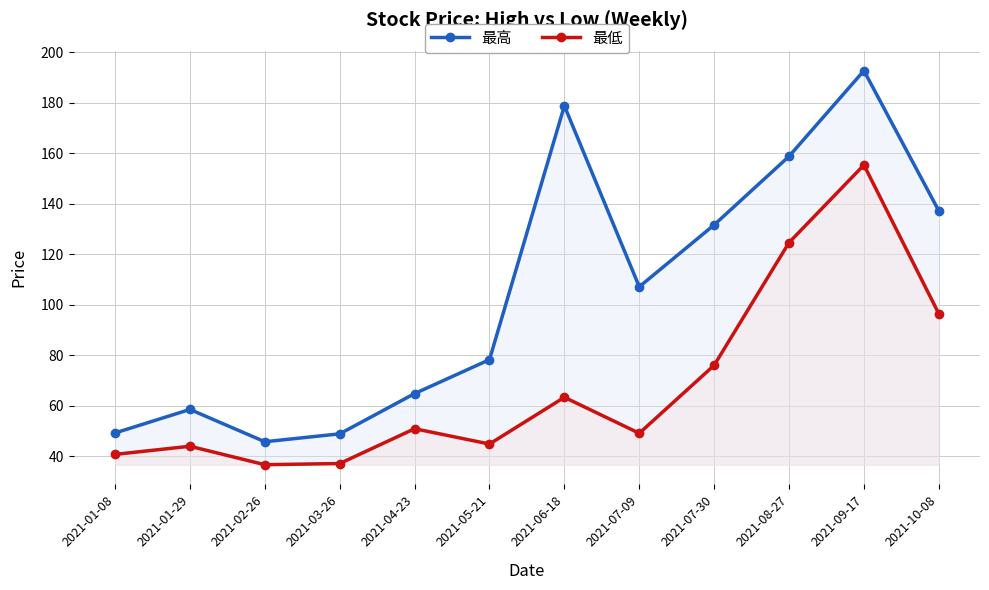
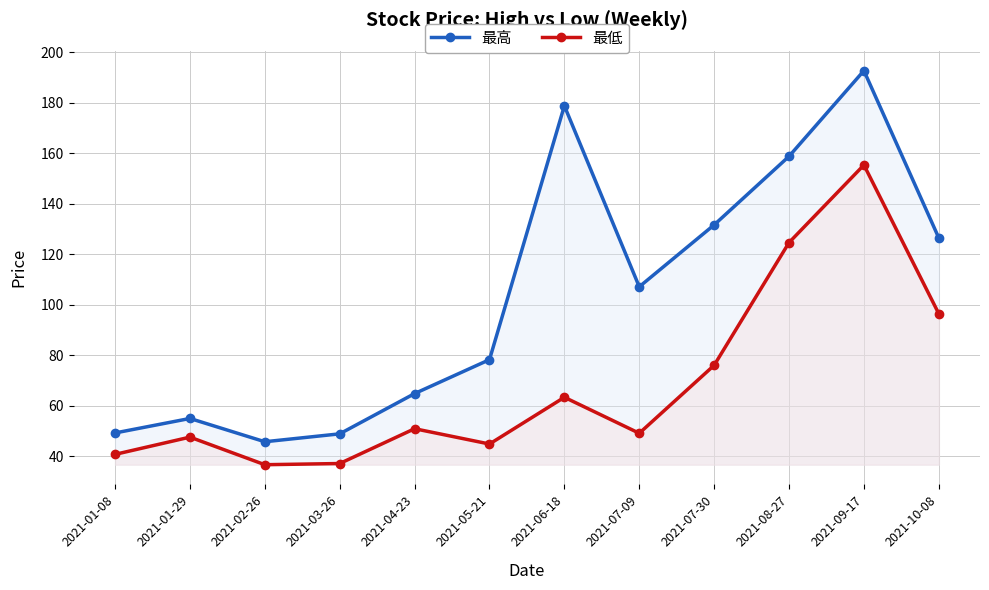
最高, 2021-01-29: 59 -> 55
最低, 2021-01-29: 44 -> 48
最高, 2021-10-08: 137 -> 126
